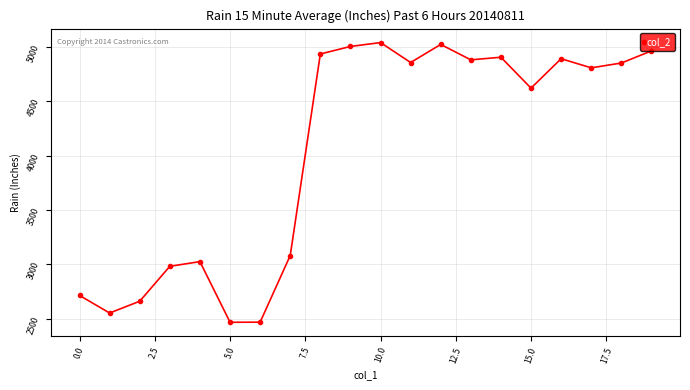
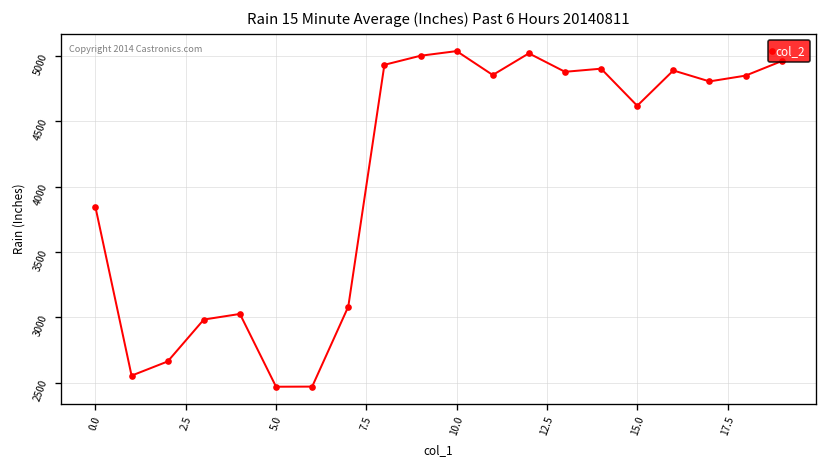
0.0: 2710 -> 3840
